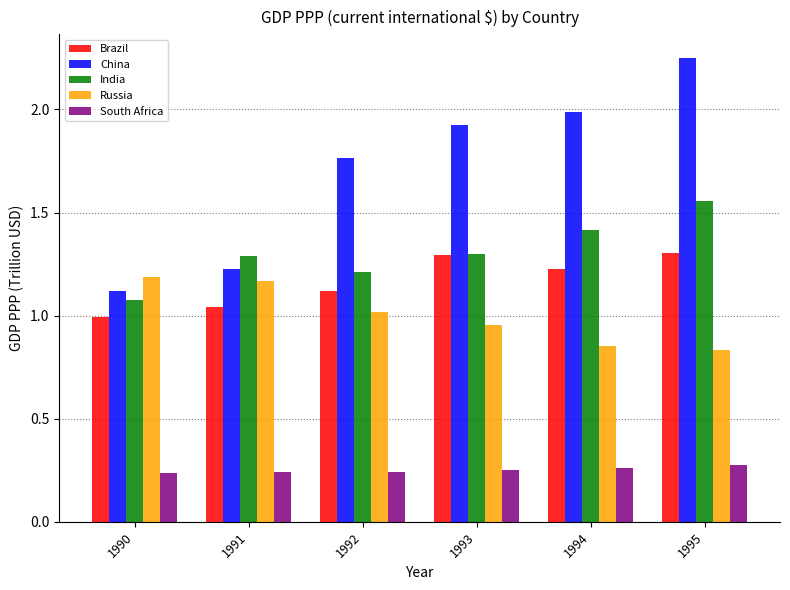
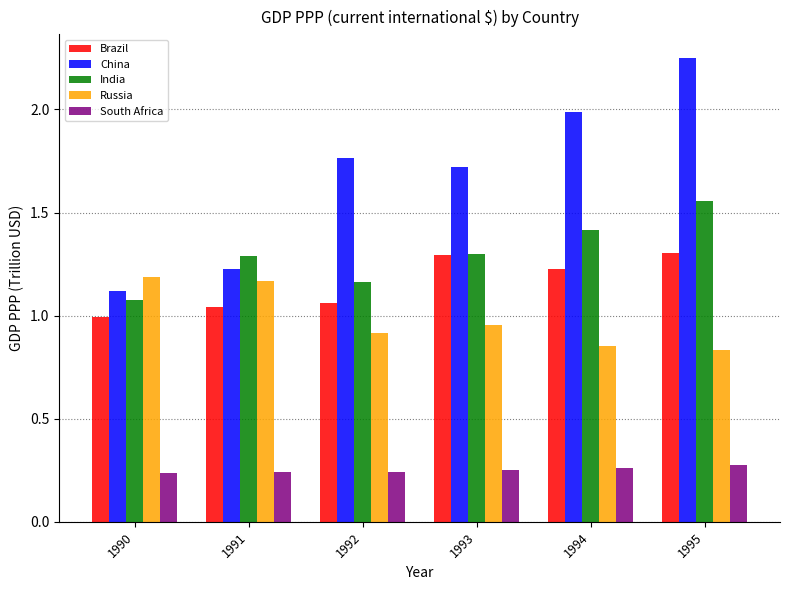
Brazil, 1992: 1.12 -> 1.06
India, 1992: 1.21 -> 1.16
Russia, 1992: 1.02 -> 0.91
China, 1993: 1.93 -> 1.72
